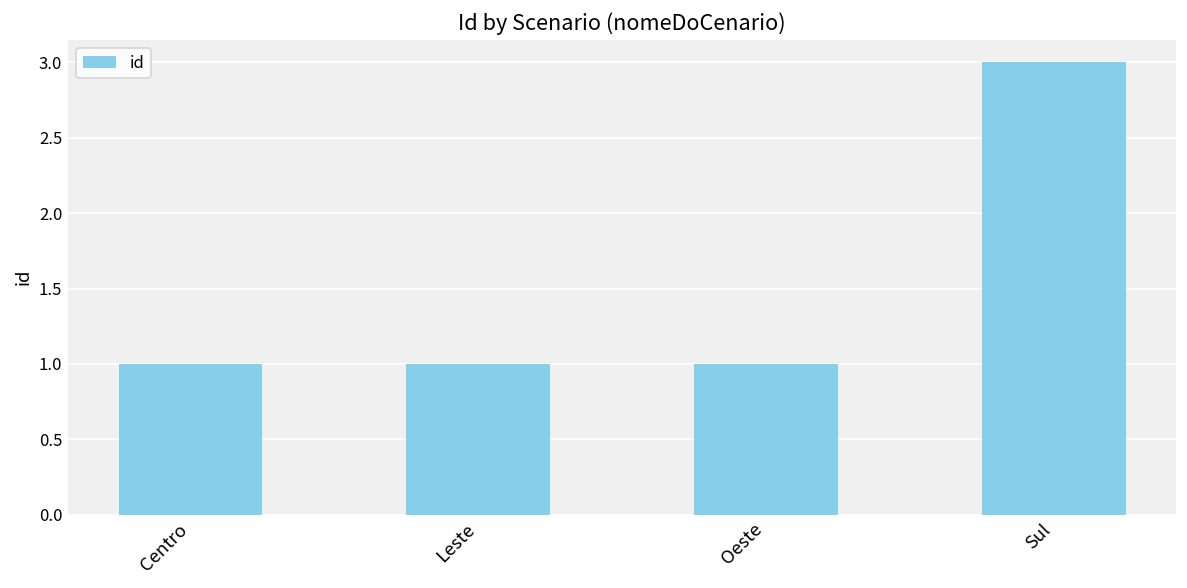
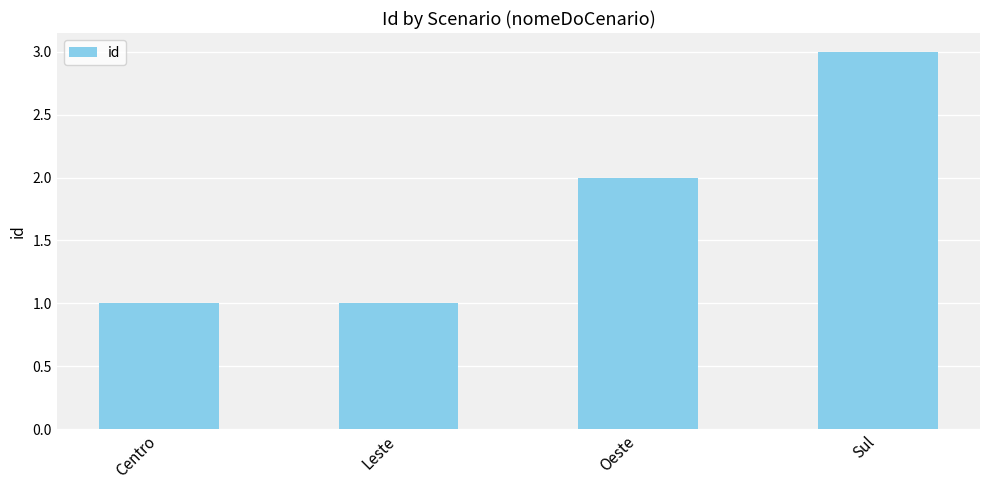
Oeste: 1 -> 2
